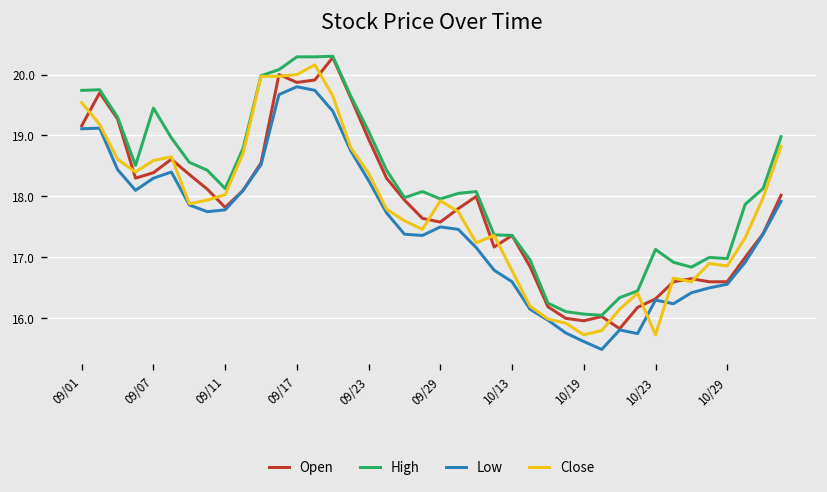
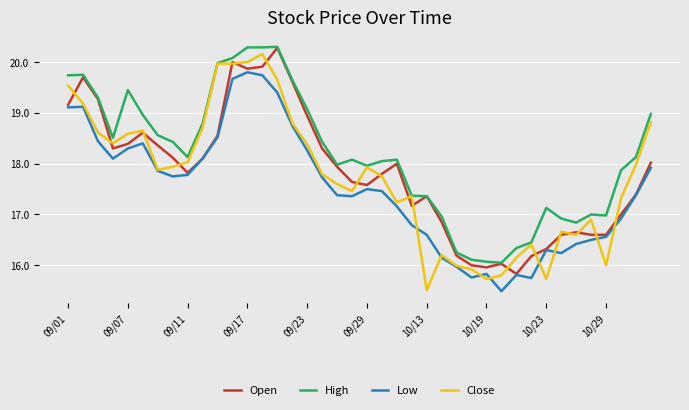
Close, 10/13: 16.8 -> 15.5
Low, 10/19: 15.6 -> 15.8
Close, 10/29: 16.9 -> 16.0
